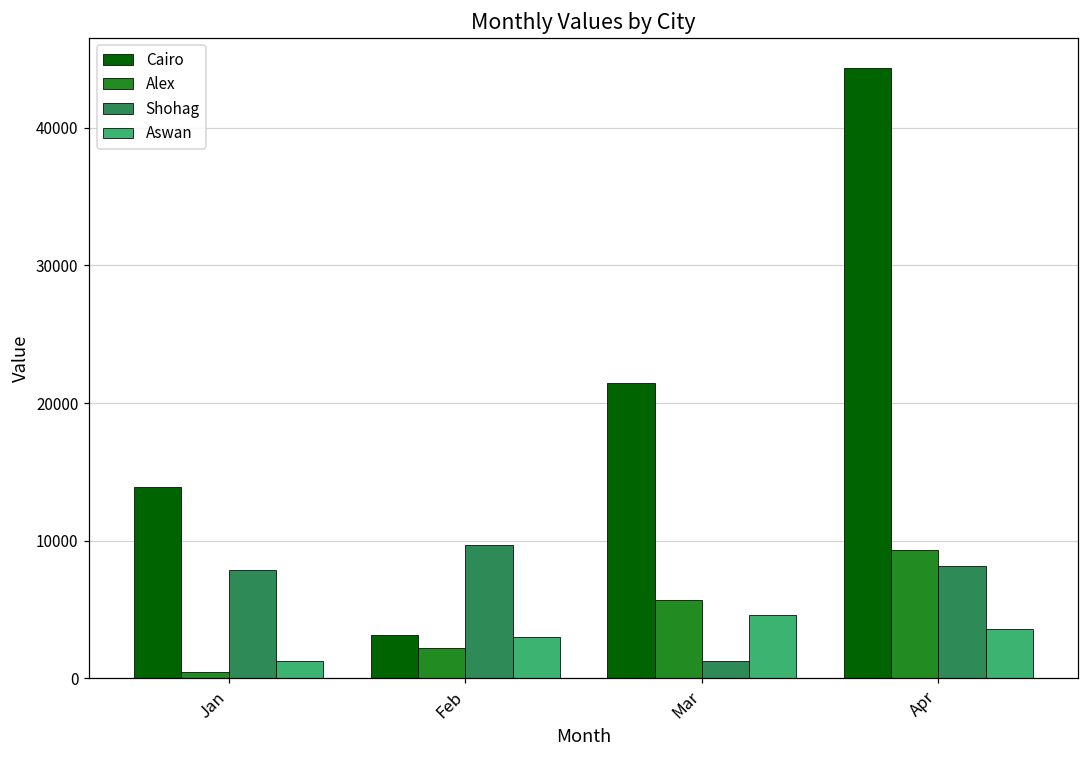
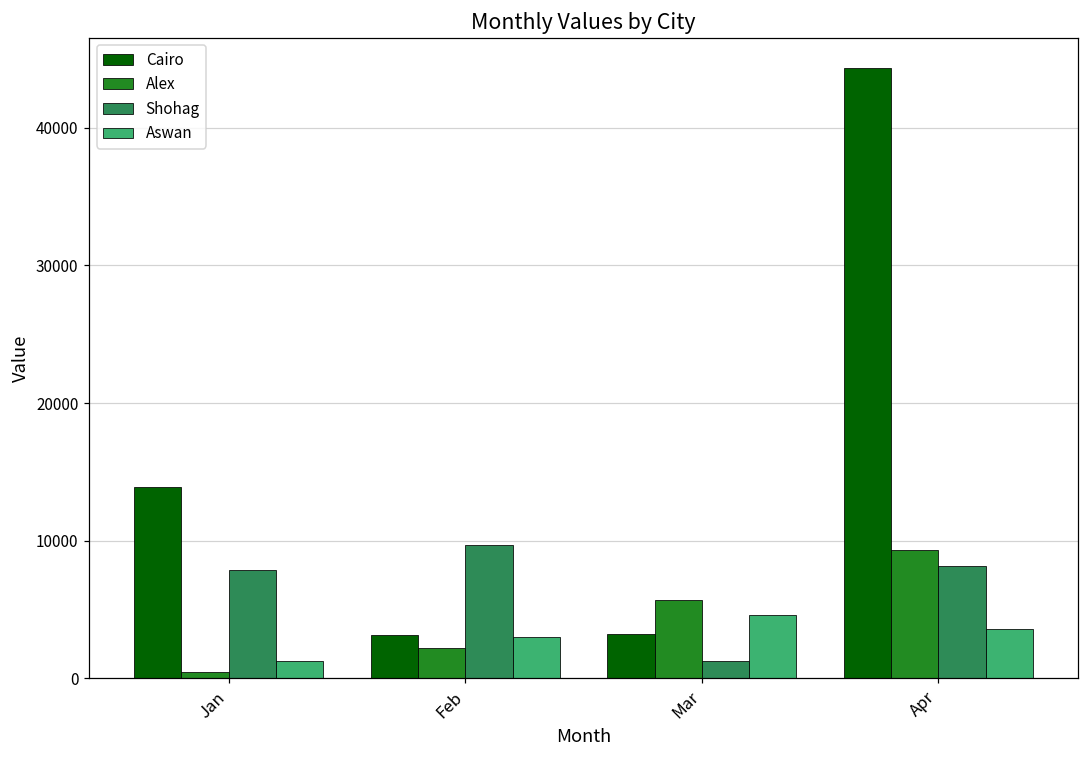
Cairo, Mar: 21400 -> 3200
